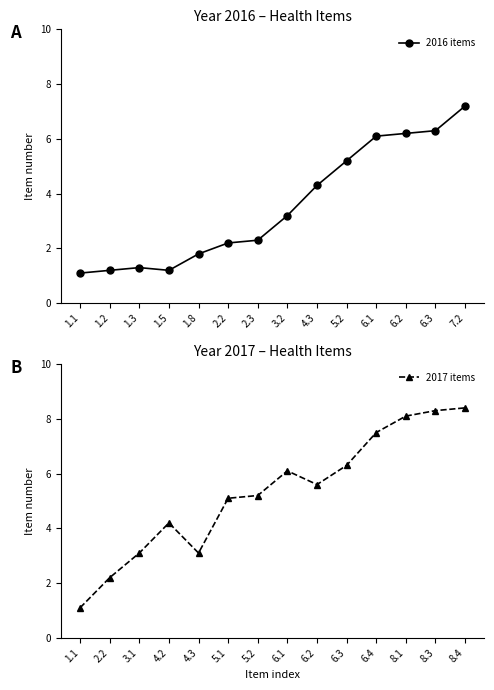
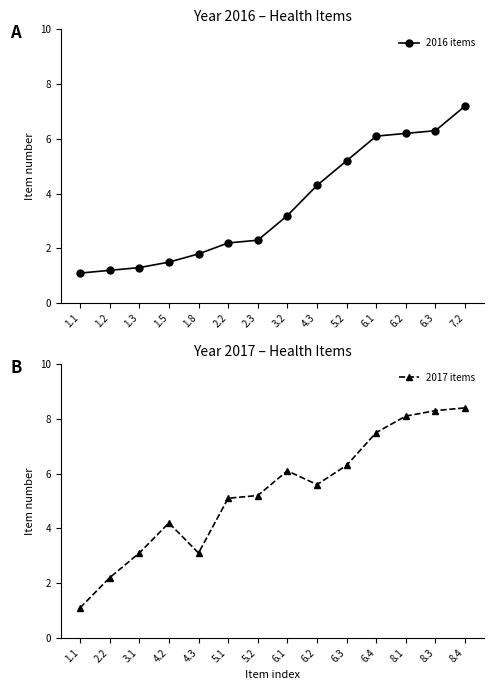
Year 2016 – Health Items, 1.5: 1.2 -> 1.5
